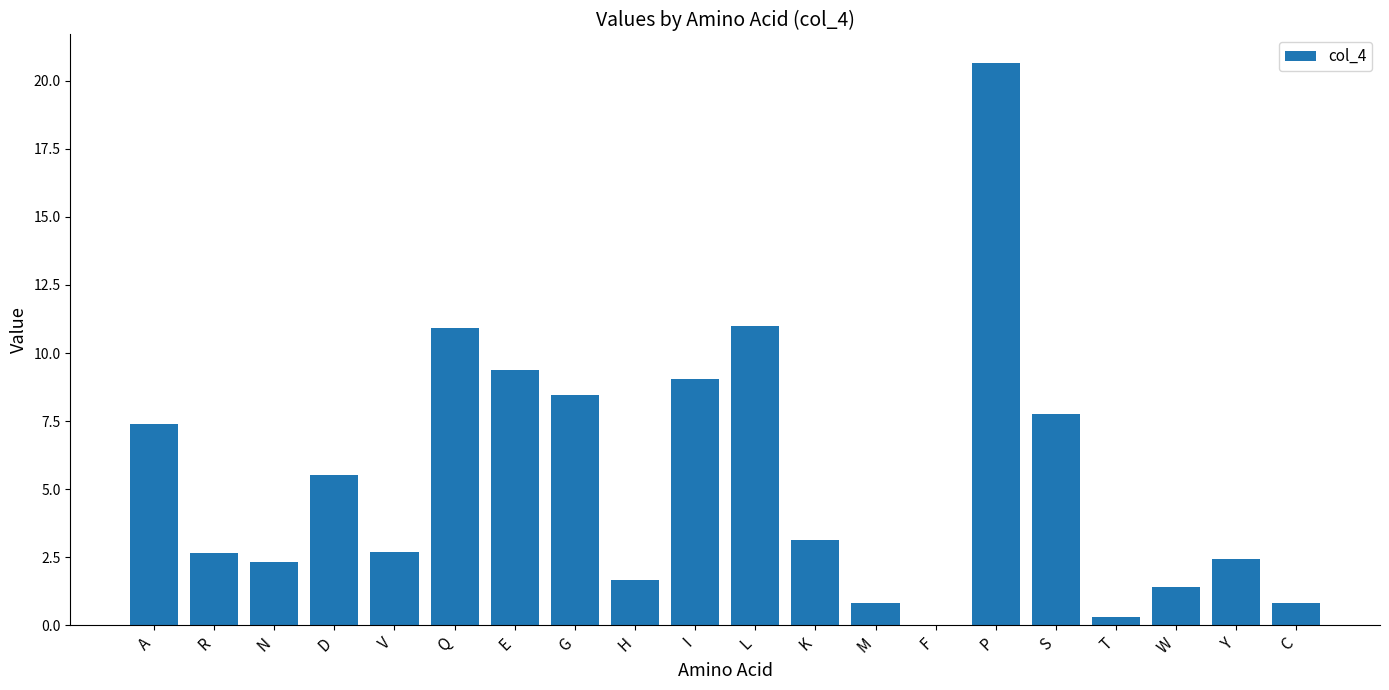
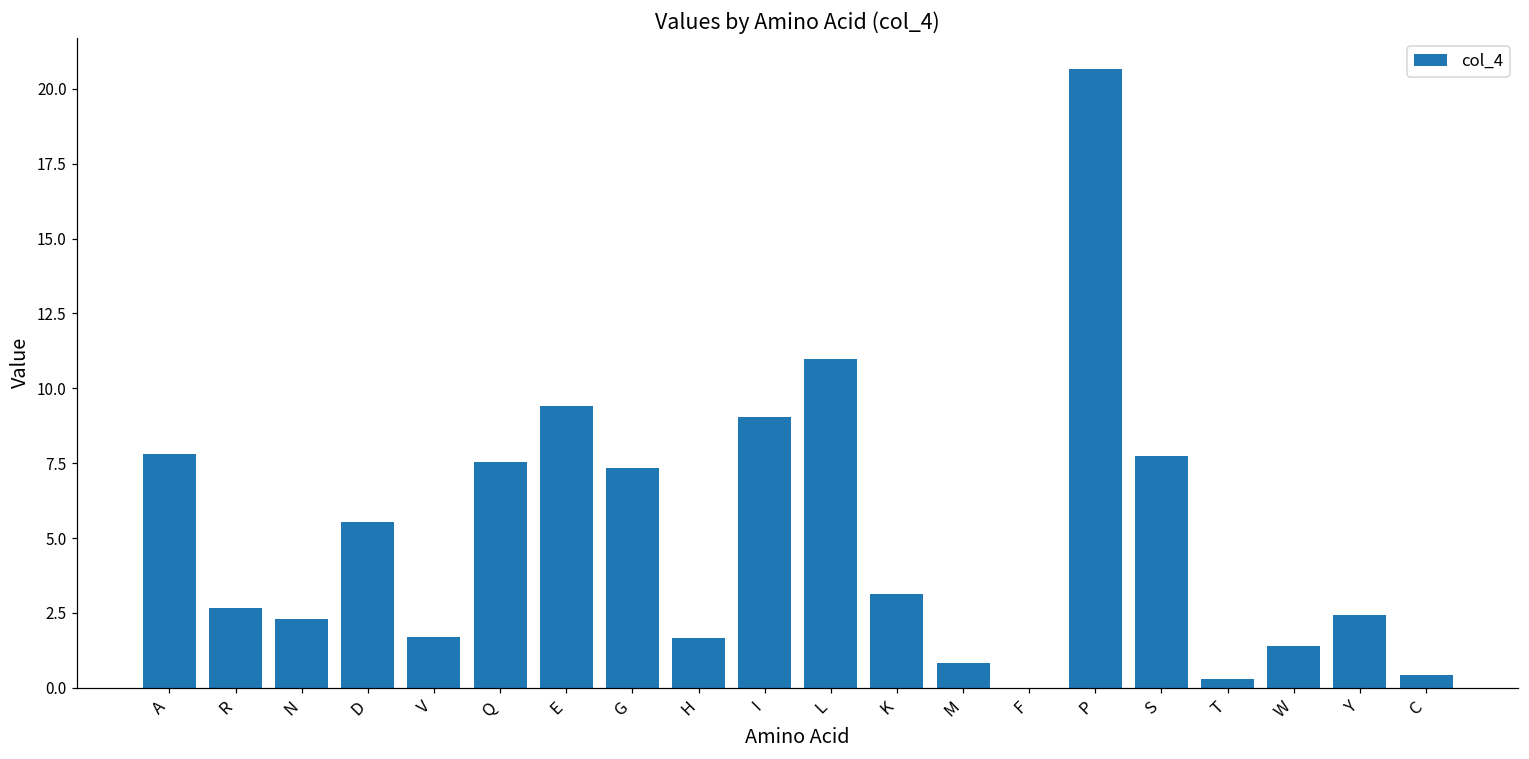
A: 7.4 -> 7.8
V: 2.7 -> 1.7
Q: 10.9 -> 7.6
G: 8.5 -> 7.4
C: 0.8 -> 0.4
